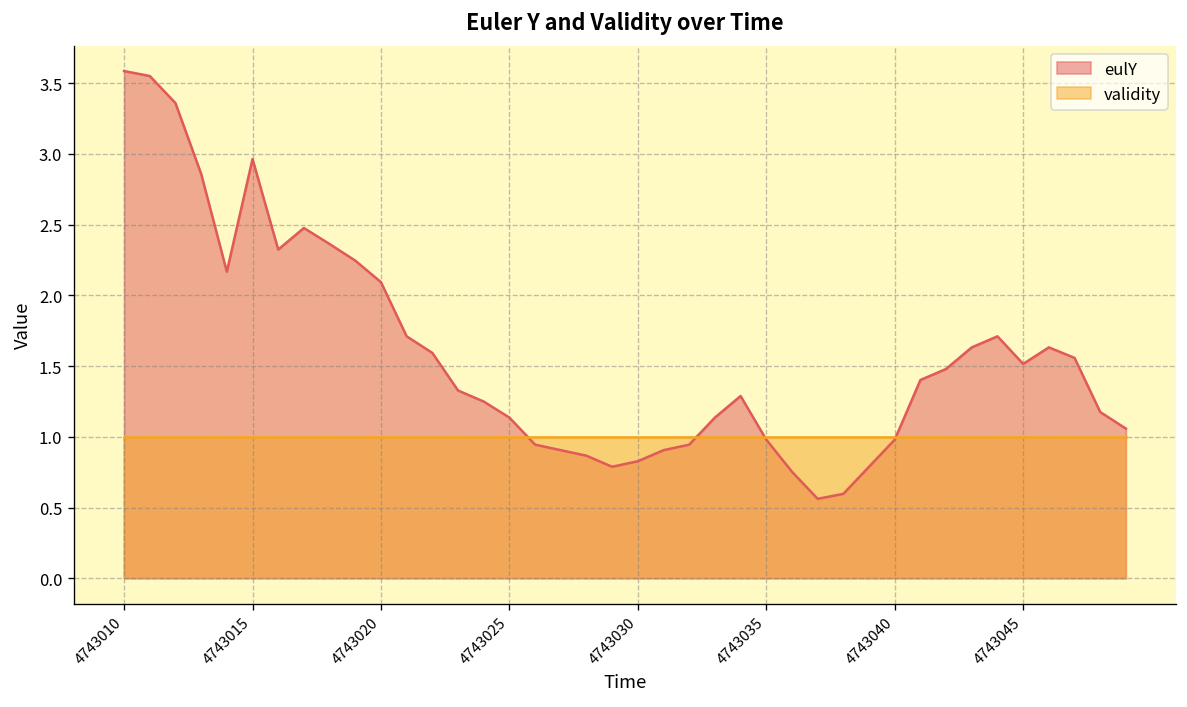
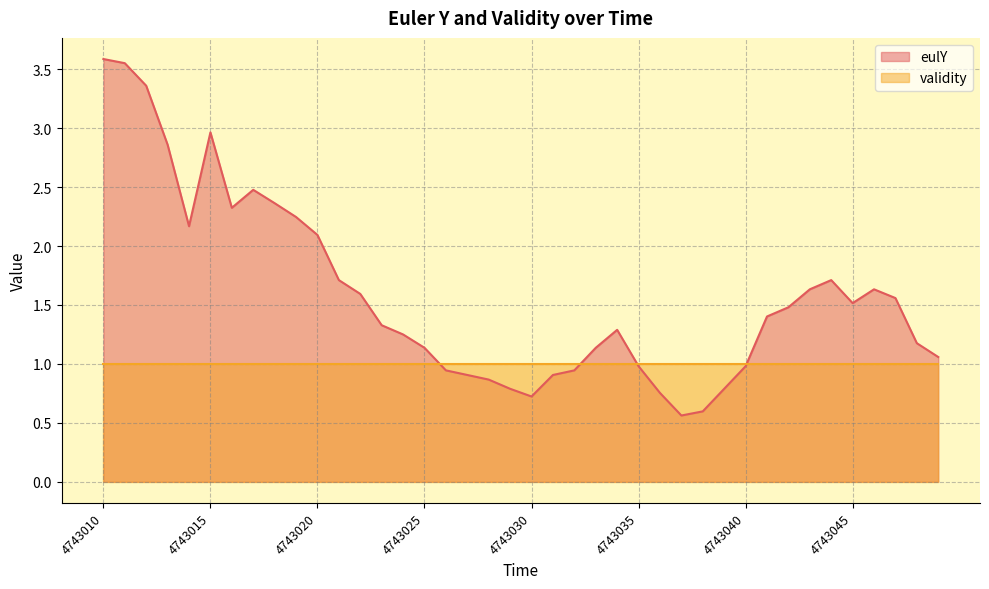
eulY, 4743030: 0.83 -> 0.72
